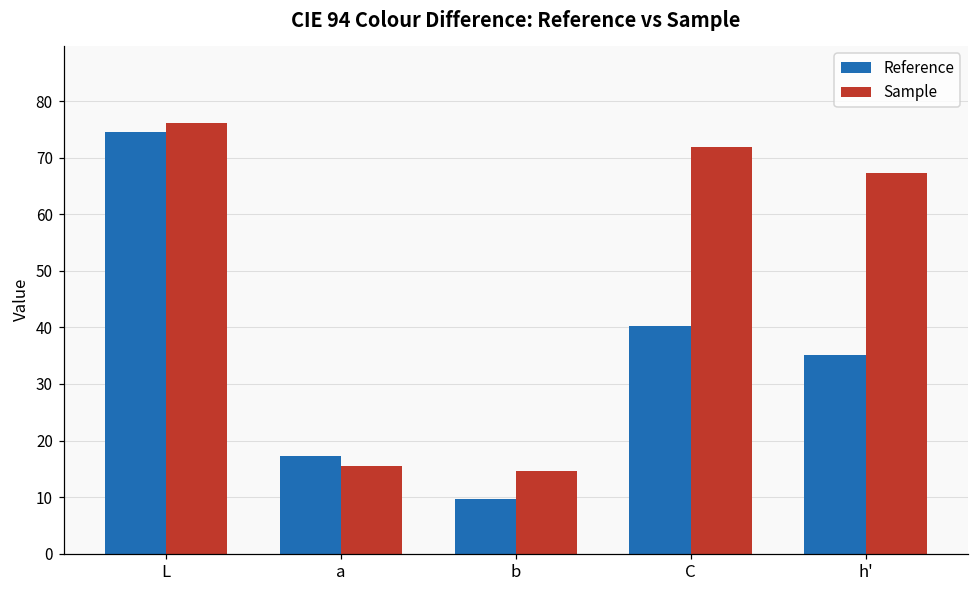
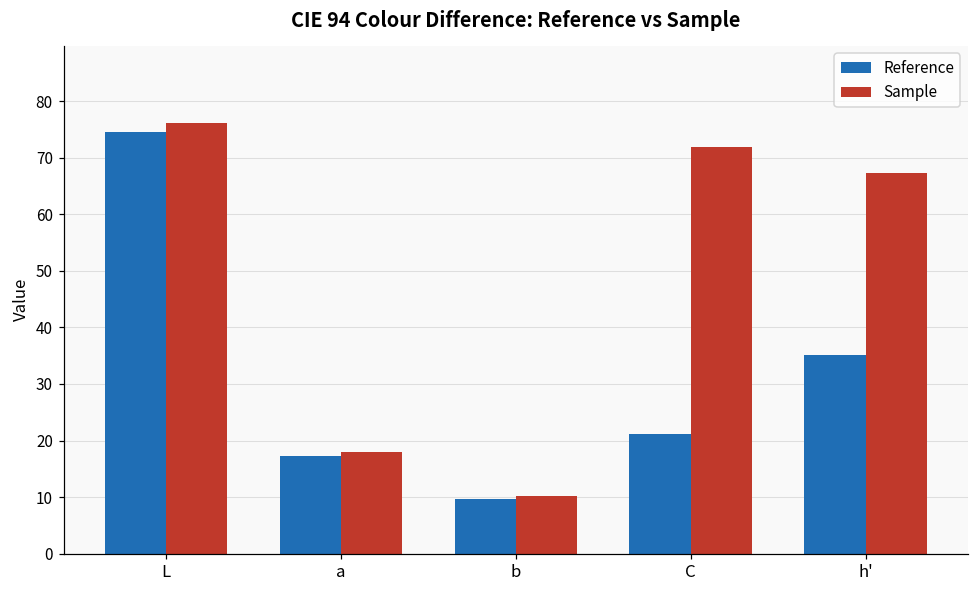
Sample, a: 16 -> 18
Sample, b: 15 -> 10
Reference, C: 40 -> 21
